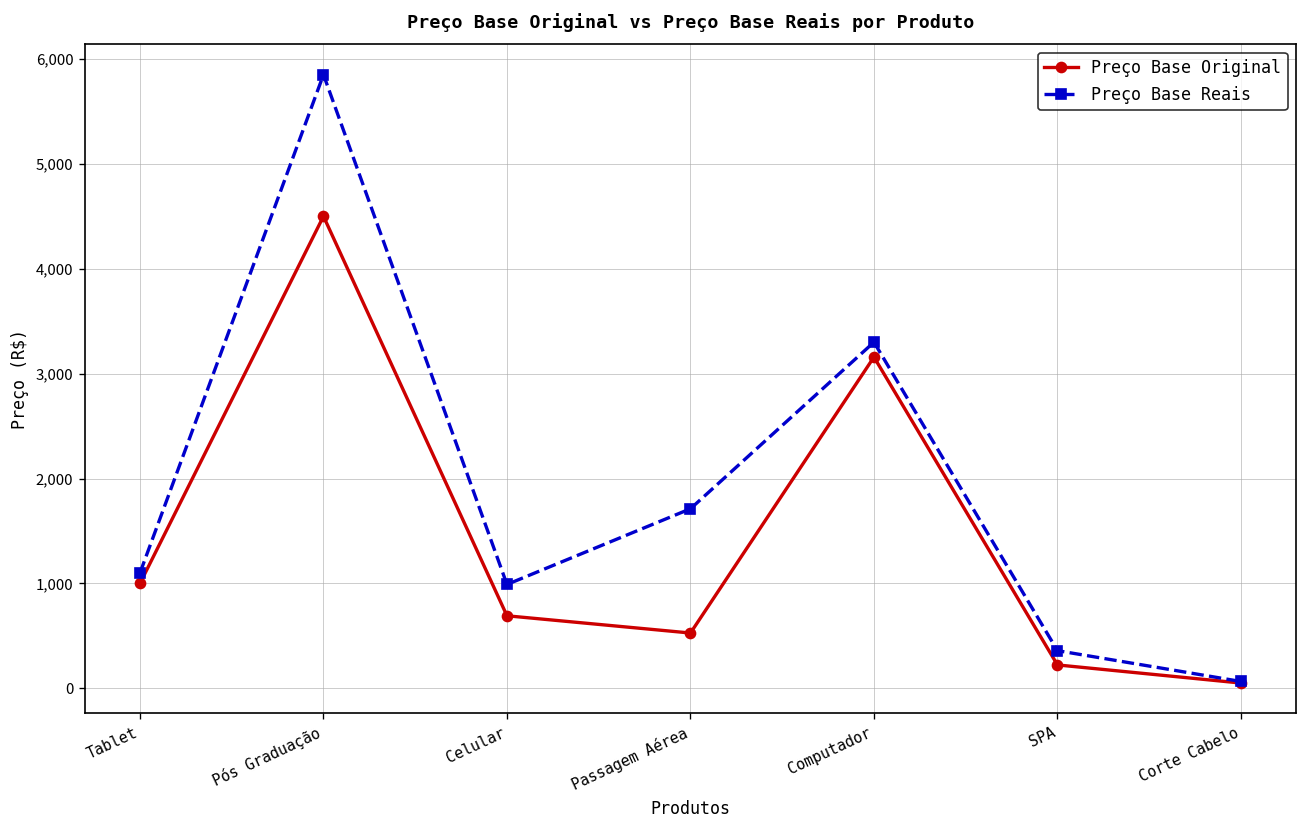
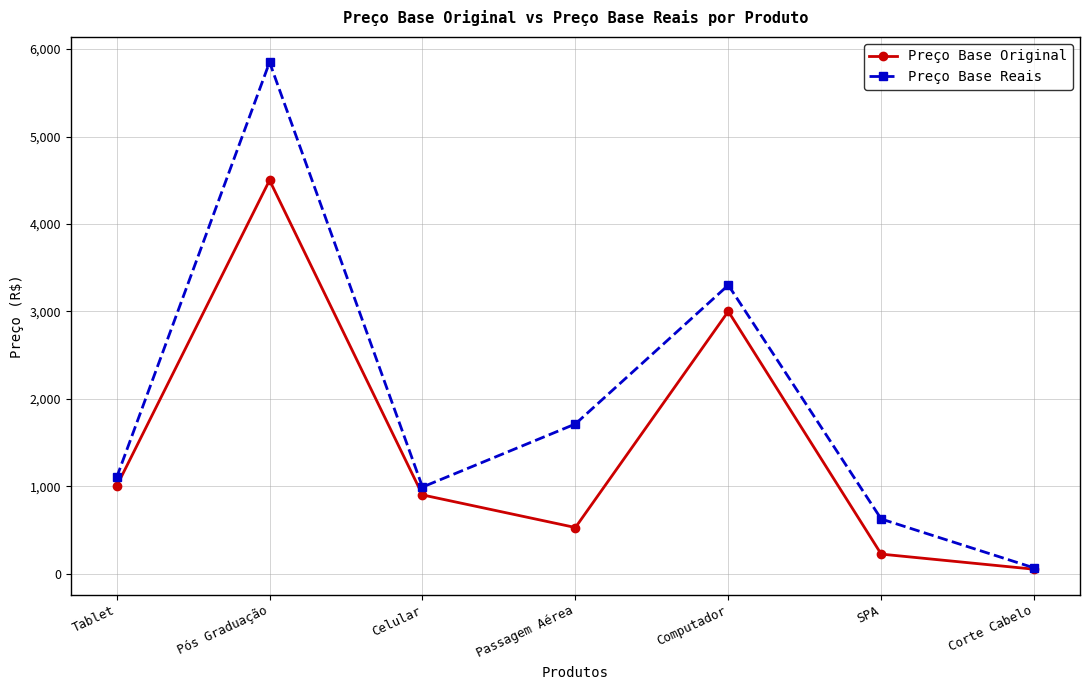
Preço Base Original, Celular: 700 -> 900
Preço Base Original, Computador: 3,200 -> 3,000
Preço Base Reais, SPA: 400 -> 600
